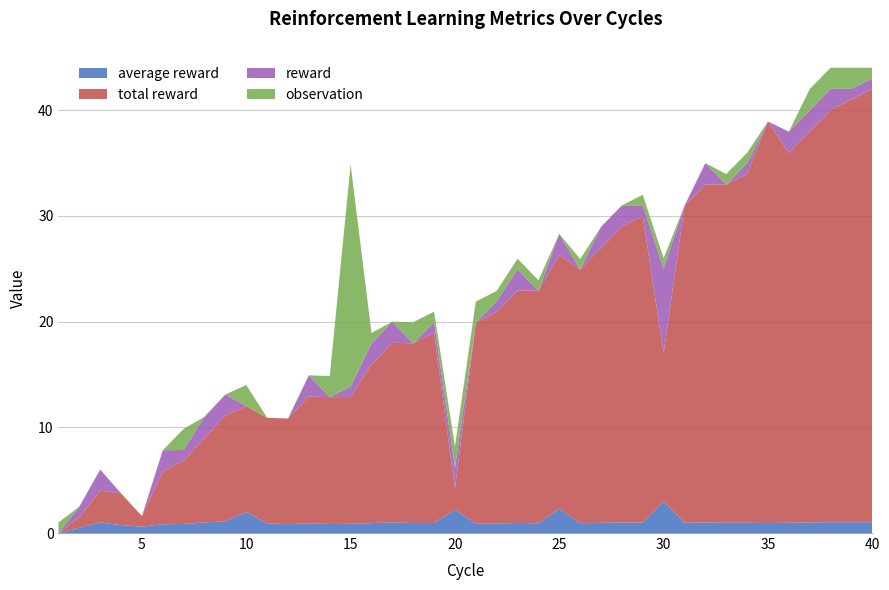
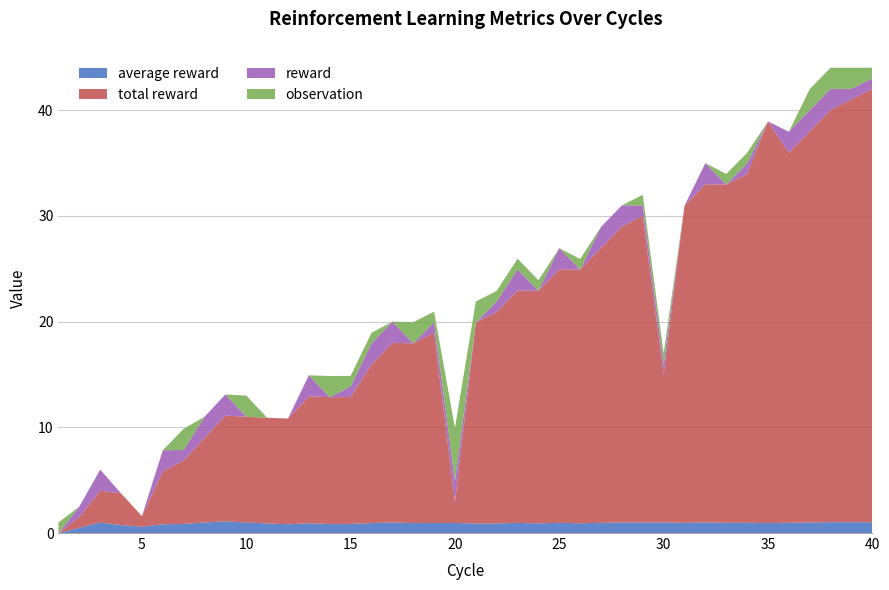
average reward, 10: 2 -> 1
observation, 15: 21 -> 1
average reward, 20: 2.2 -> 1.0
observation, 20: 2 -> 5
average reward, 25: 2.3 -> 1.0
average reward, 30: 3 -> 1
reward, 30: 8 -> 1
